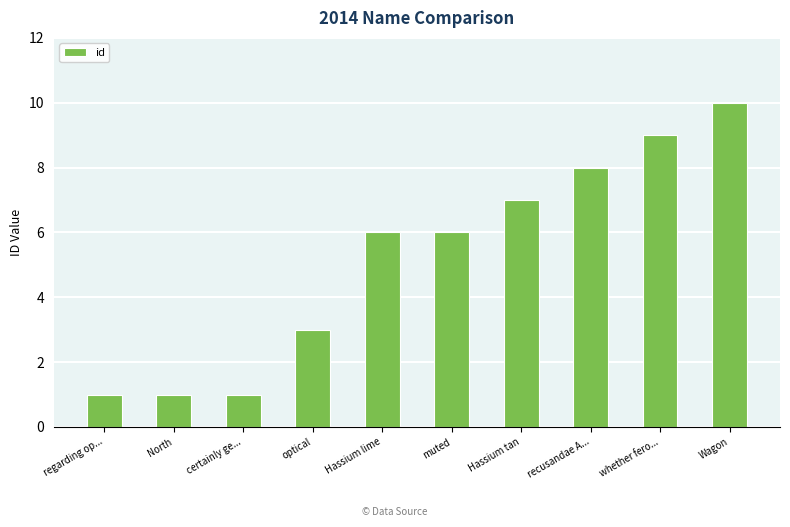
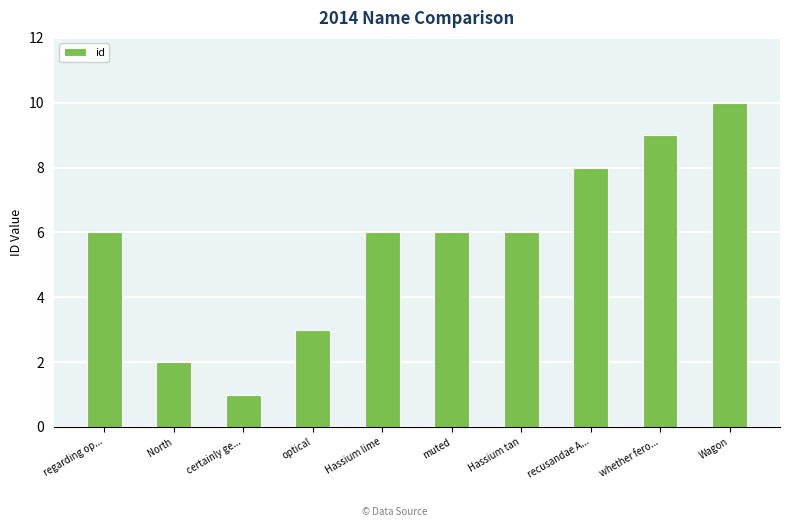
regarding op...: 1 -> 6
North: 1 -> 2
Hassium tan: 7 -> 6
